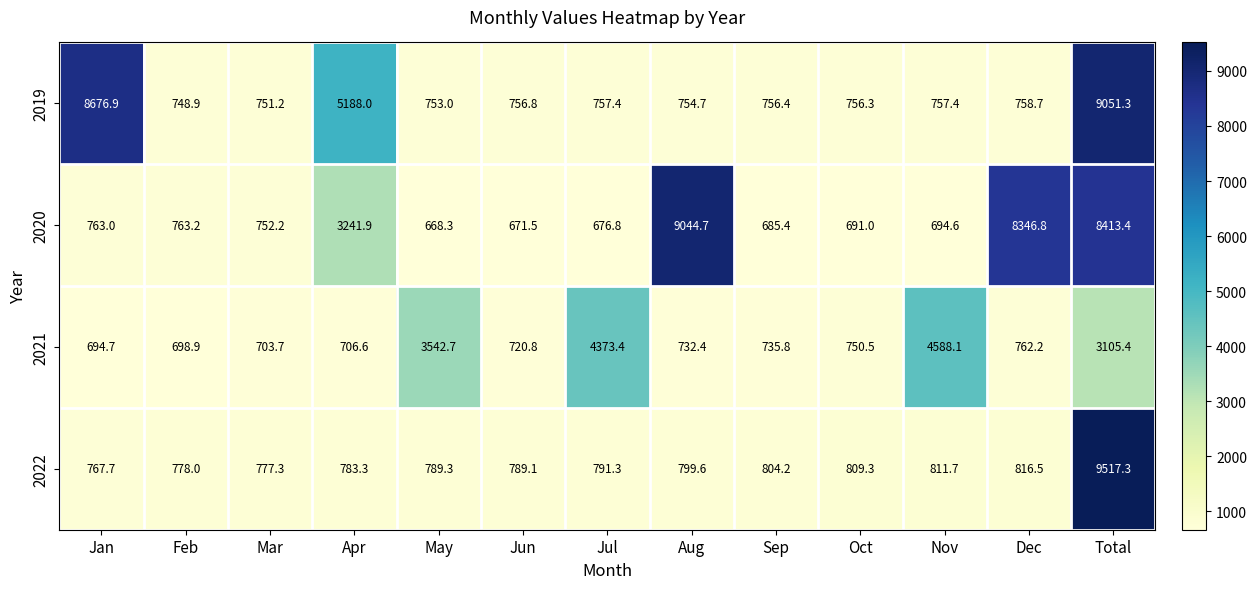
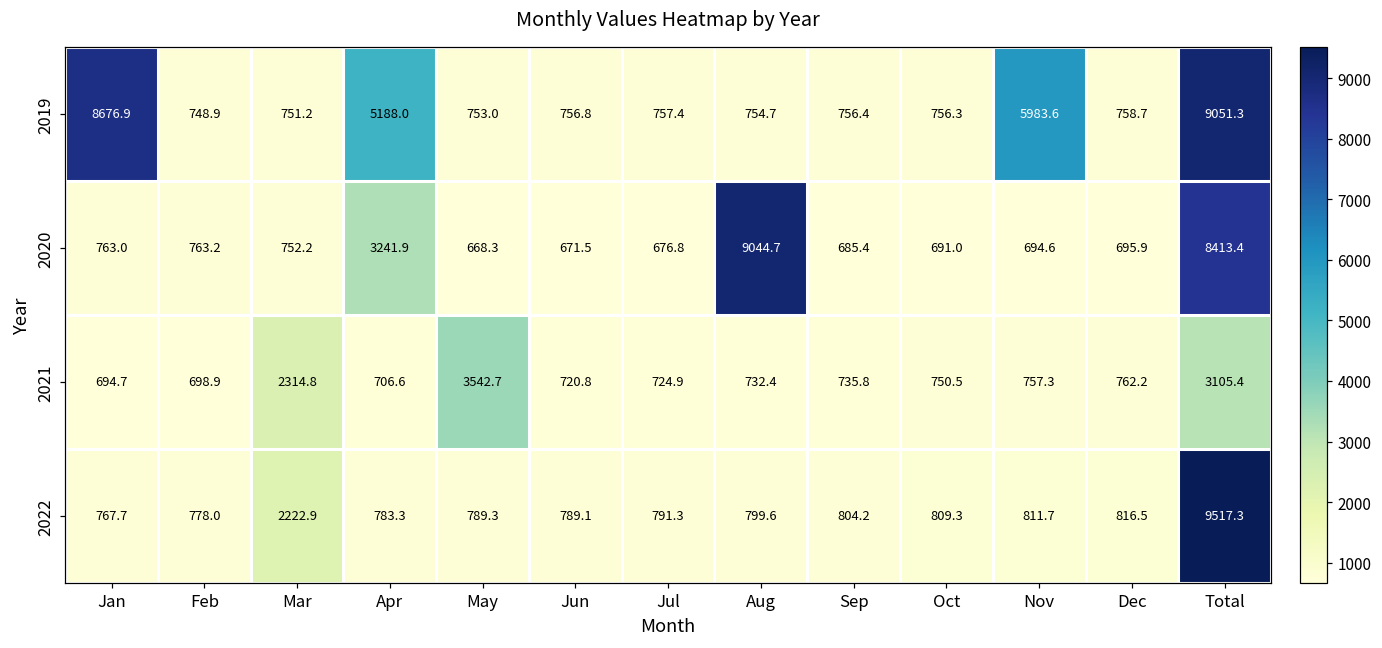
2019, Nov: 757.4 -> 5983.6
2020, Dec: 8346.8 -> 695.9
2021, Mar: 703.7 -> 2314.8
2021, Jul: 4373.4 -> 724.9
2021, Nov: 4588.1 -> 757.3
2022, Mar: 777.3 -> 2222.9
